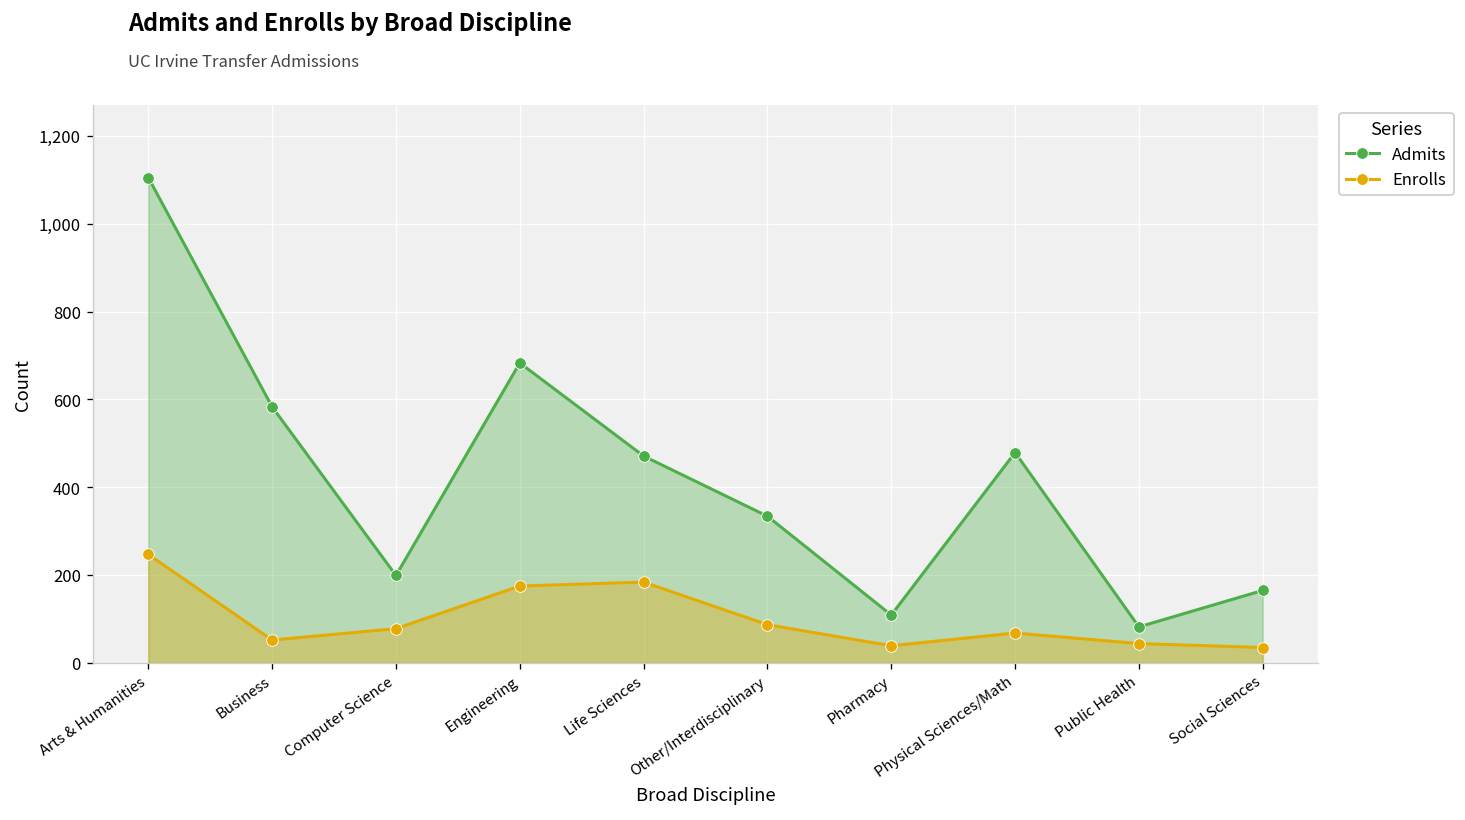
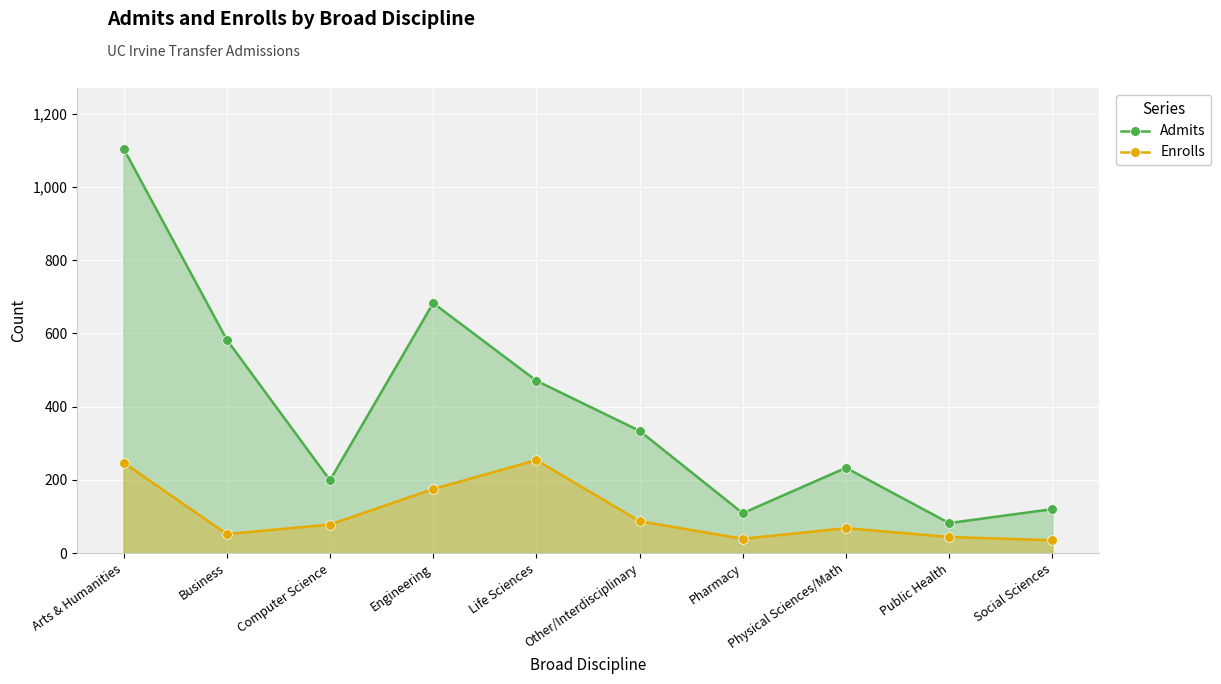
Enrolls, Life Sciences: 180 -> 250
Admits, Physical Sciences/Math: 480 -> 230
Admits, Social Sciences: 170 -> 120
